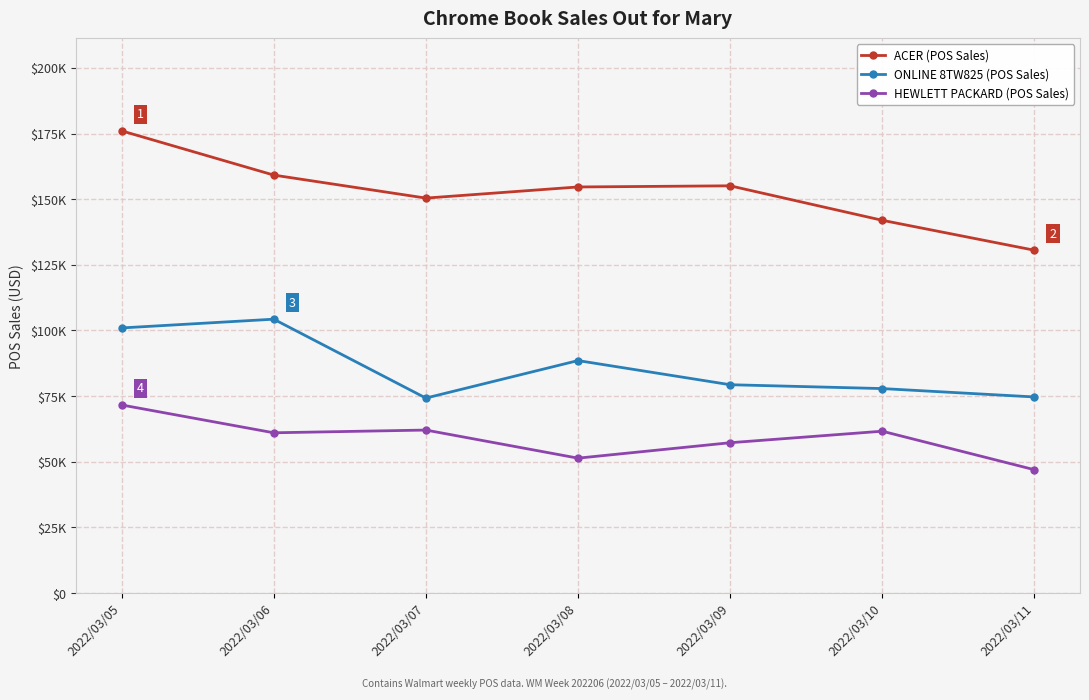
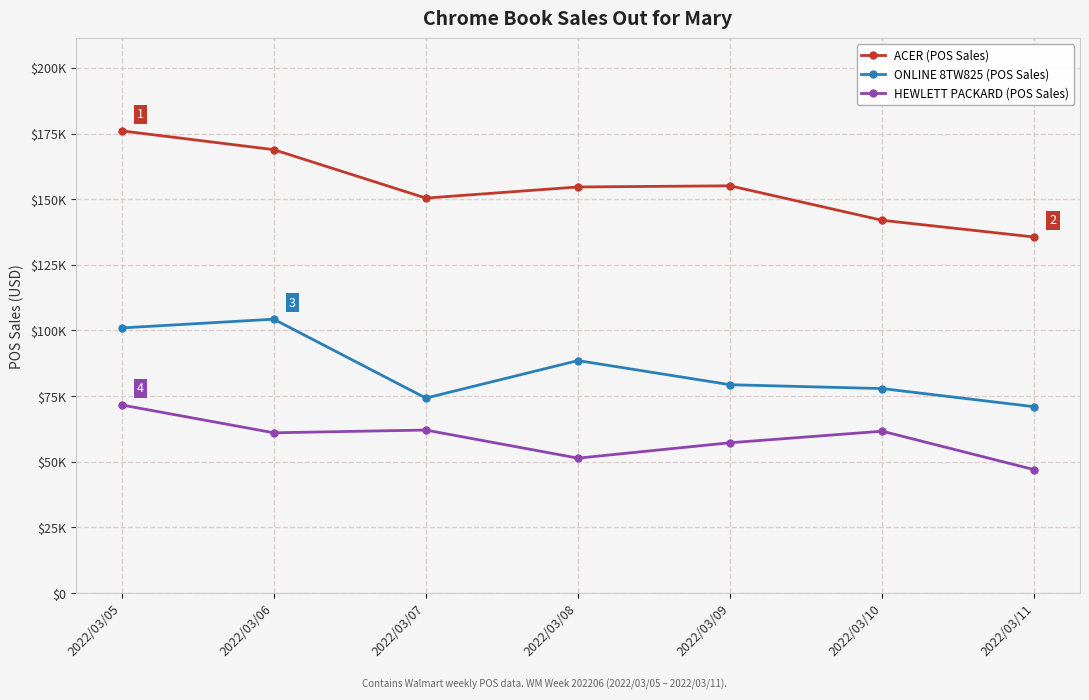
ACER (POS Sales), 2022/03/06: $159000 -> $169000
ACER (POS Sales), 2022/03/11: $131000 -> $136000
ONLINE 8TW825 (POS Sales), 2022/03/11: $75000 -> $71000
